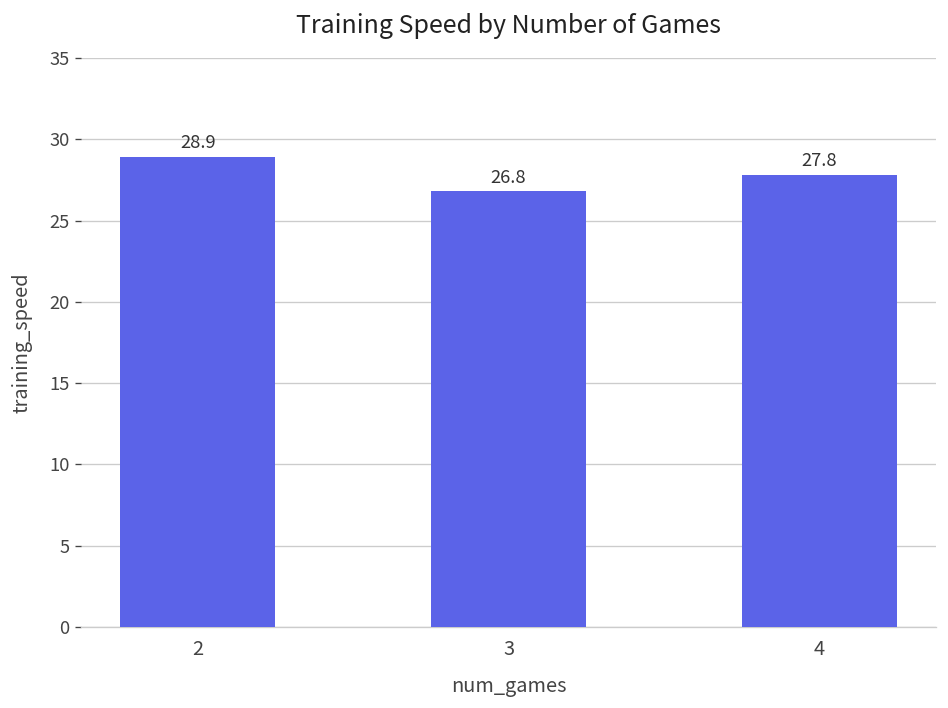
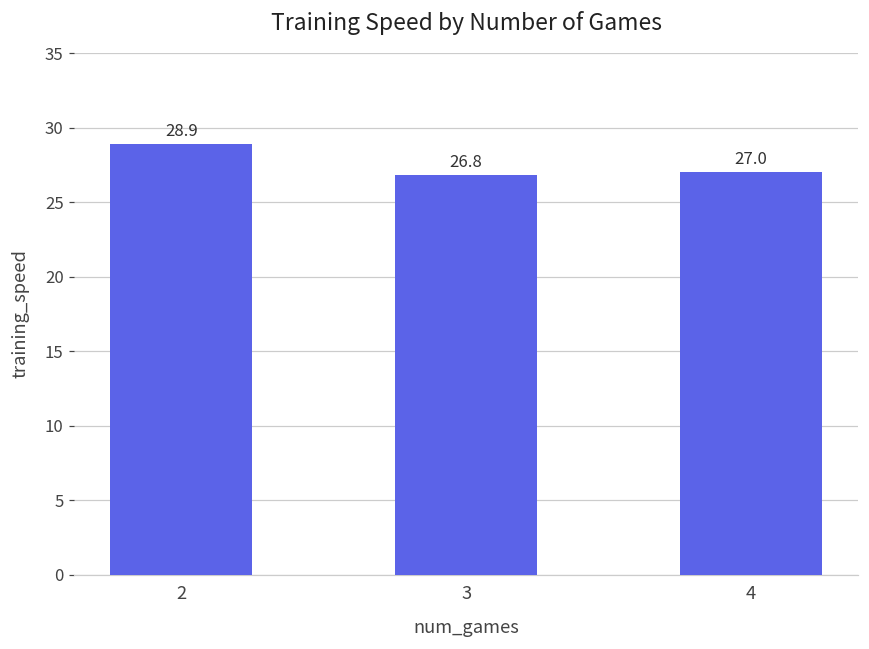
4: 27.8 -> 27.0
